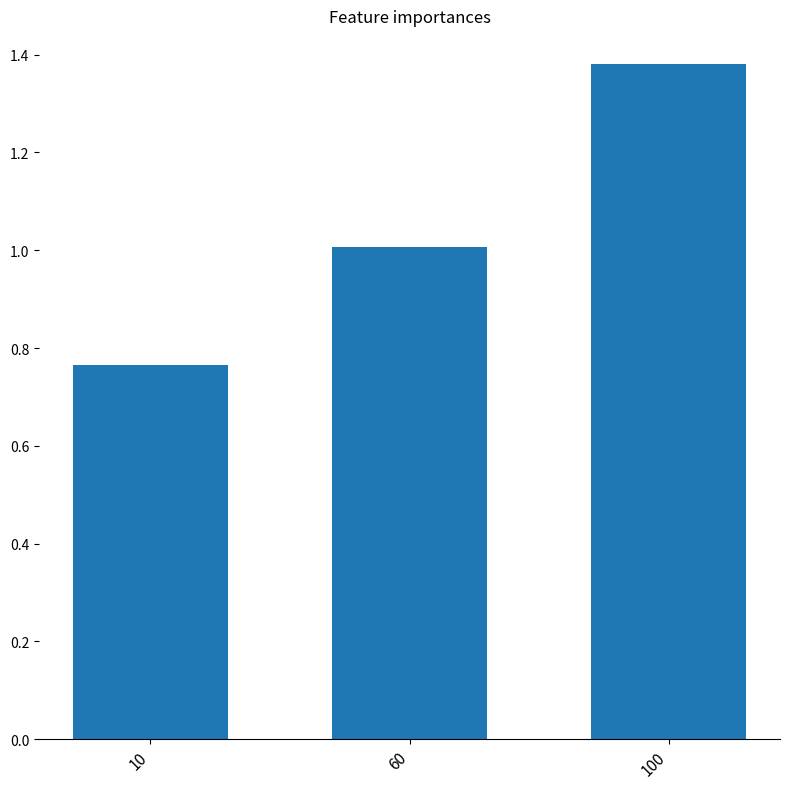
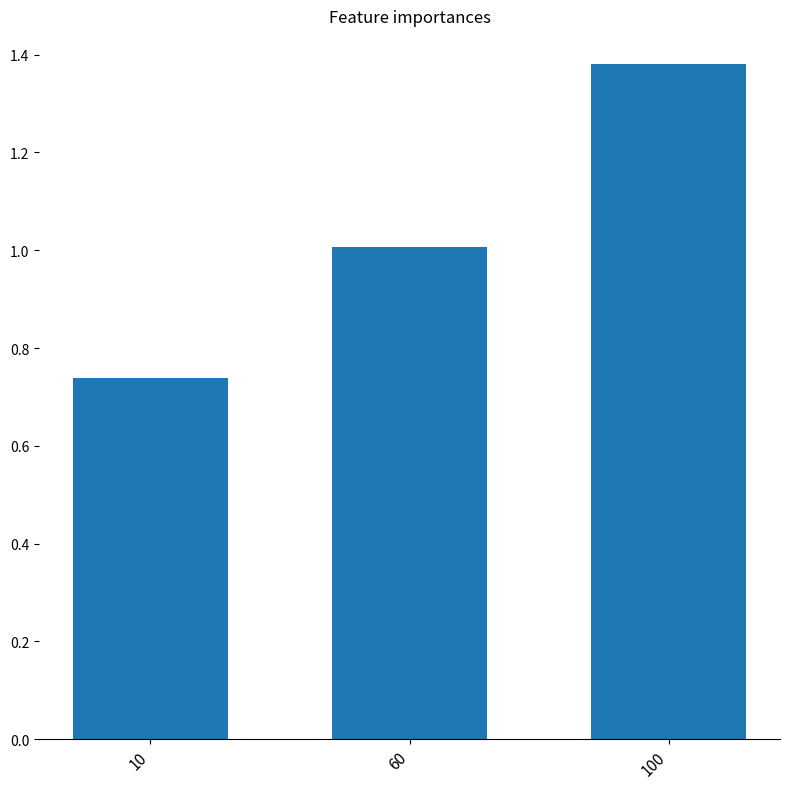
10: 0.77 -> 0.74
